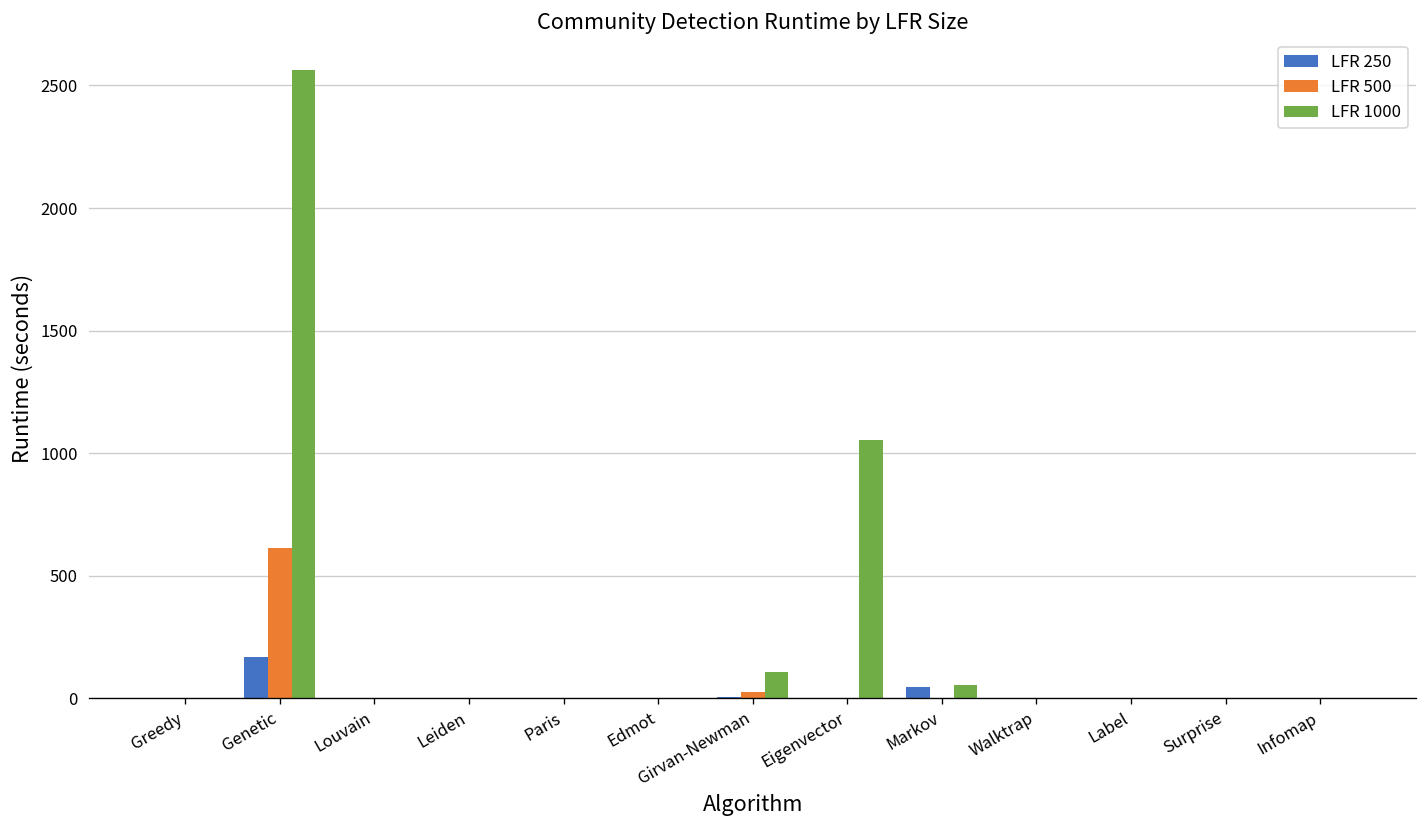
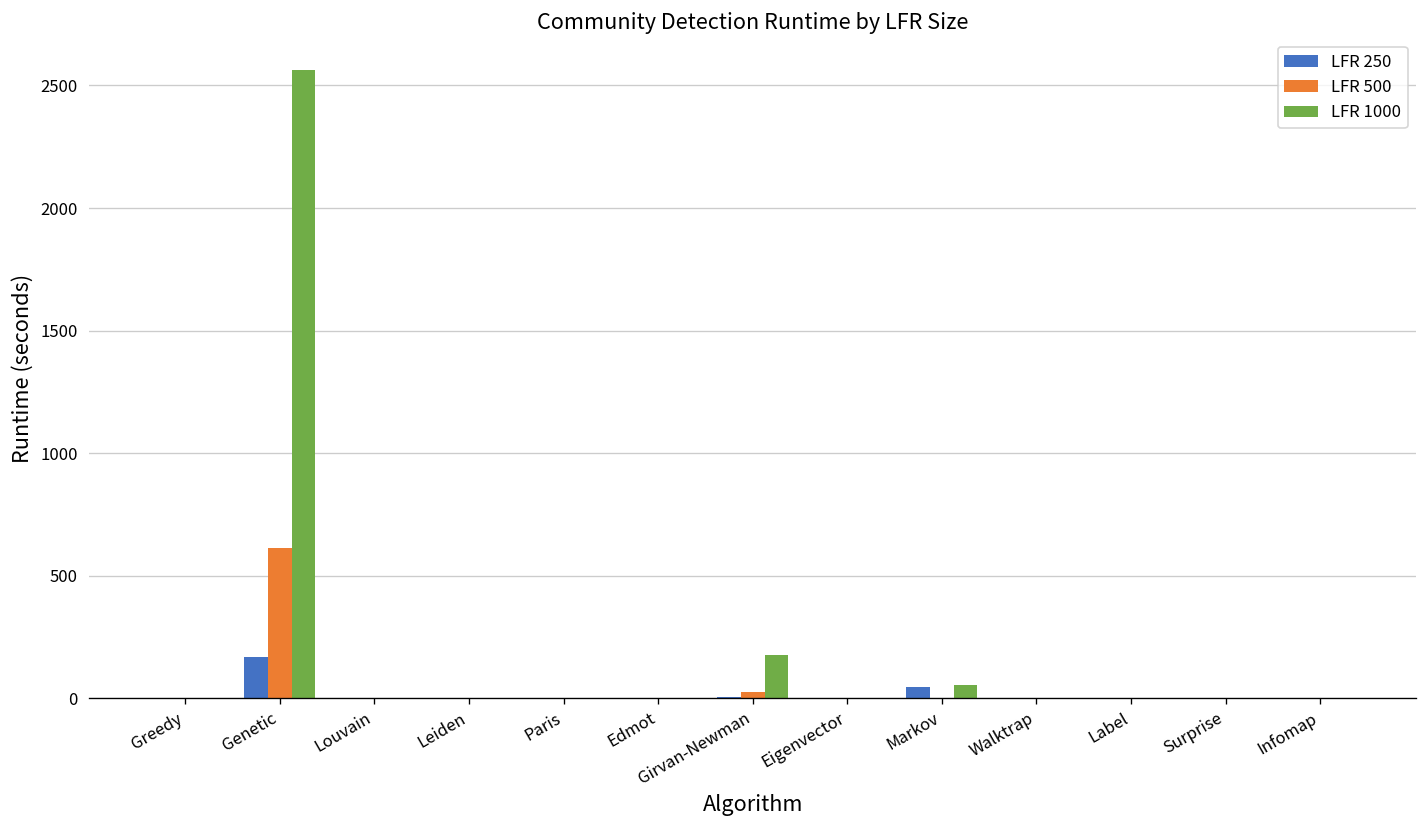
LFR 1000, Girvan-Newman: 110 -> 180
LFR 1000, Eigenvector: 1050 -> 0
